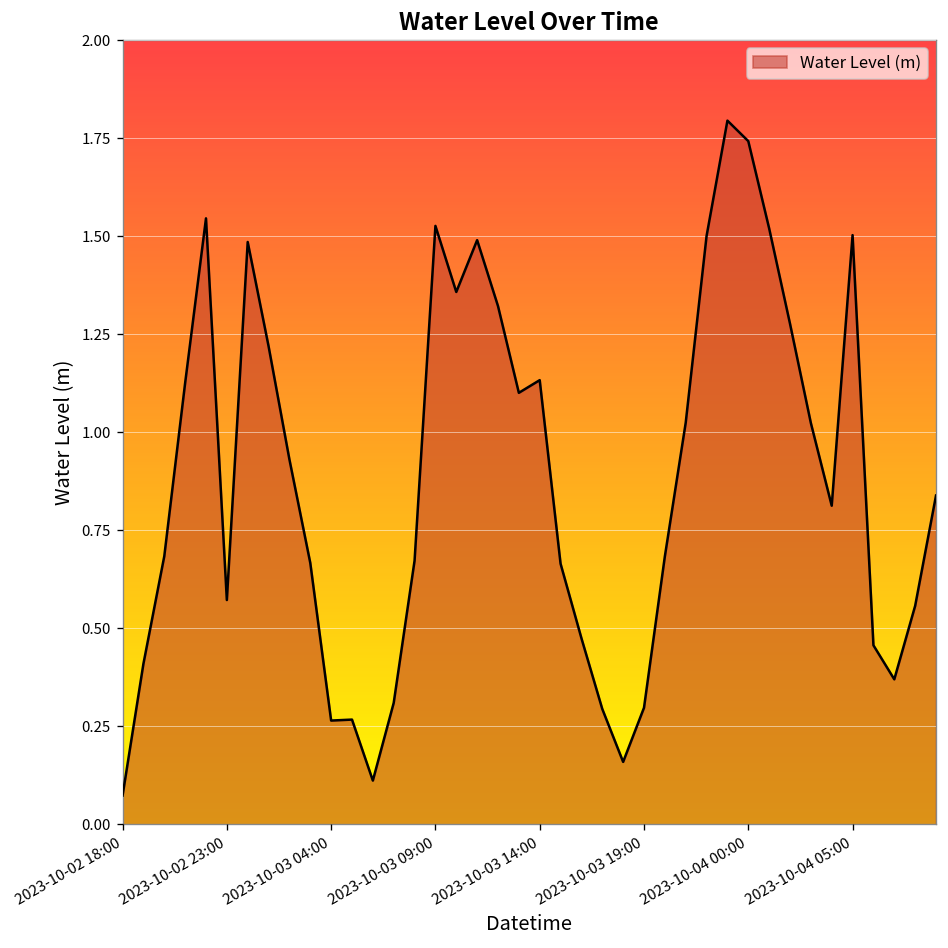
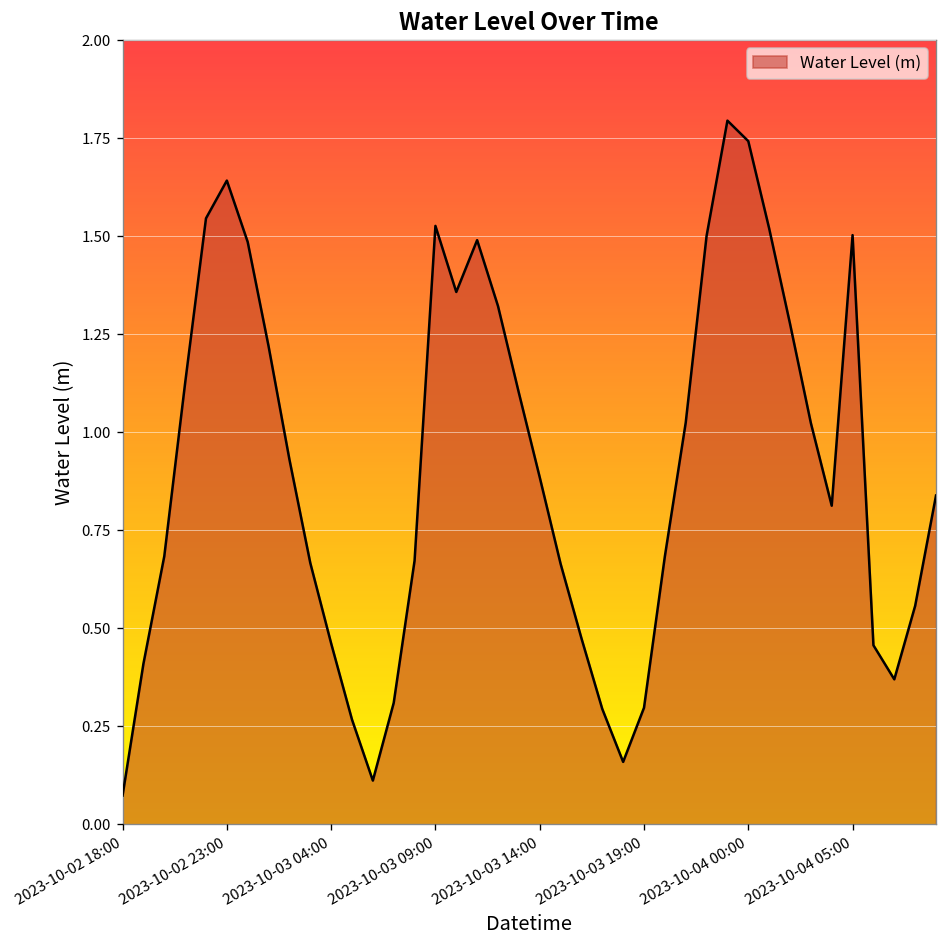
2023-10-02 23:00: 0.57 -> 1.64
2023-10-03 04:00: 0.26 -> 0.46
2023-10-03 14:00: 1.13 -> 0.89
